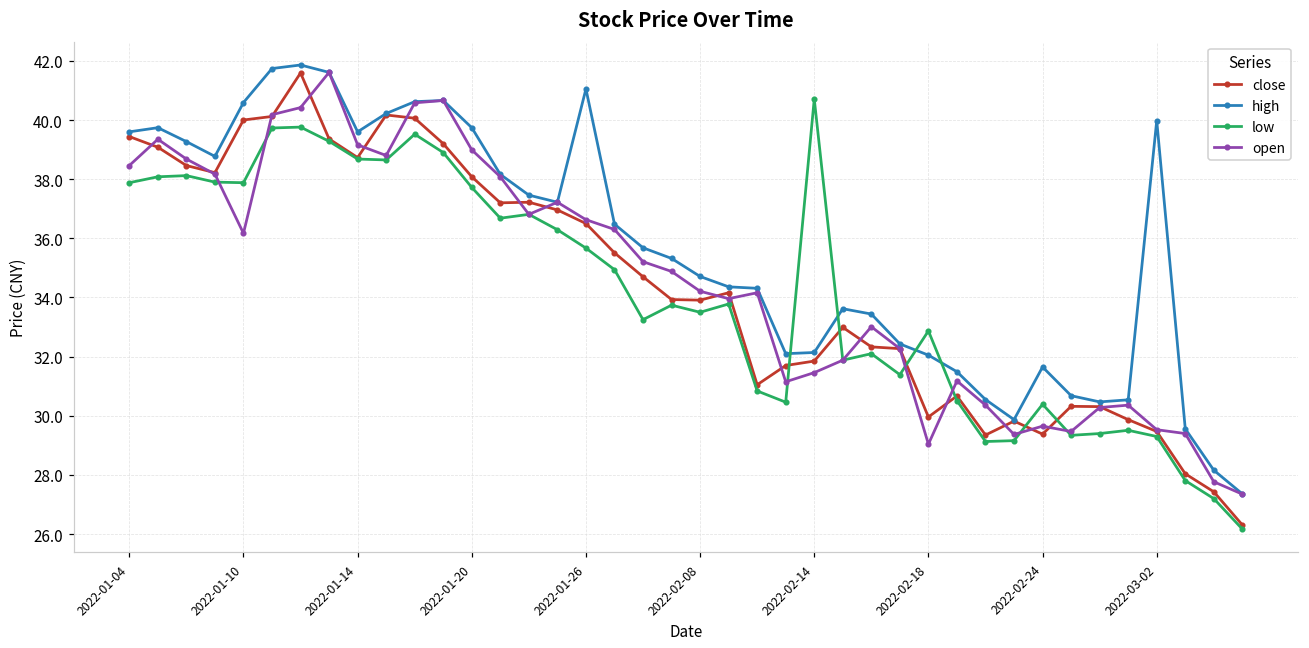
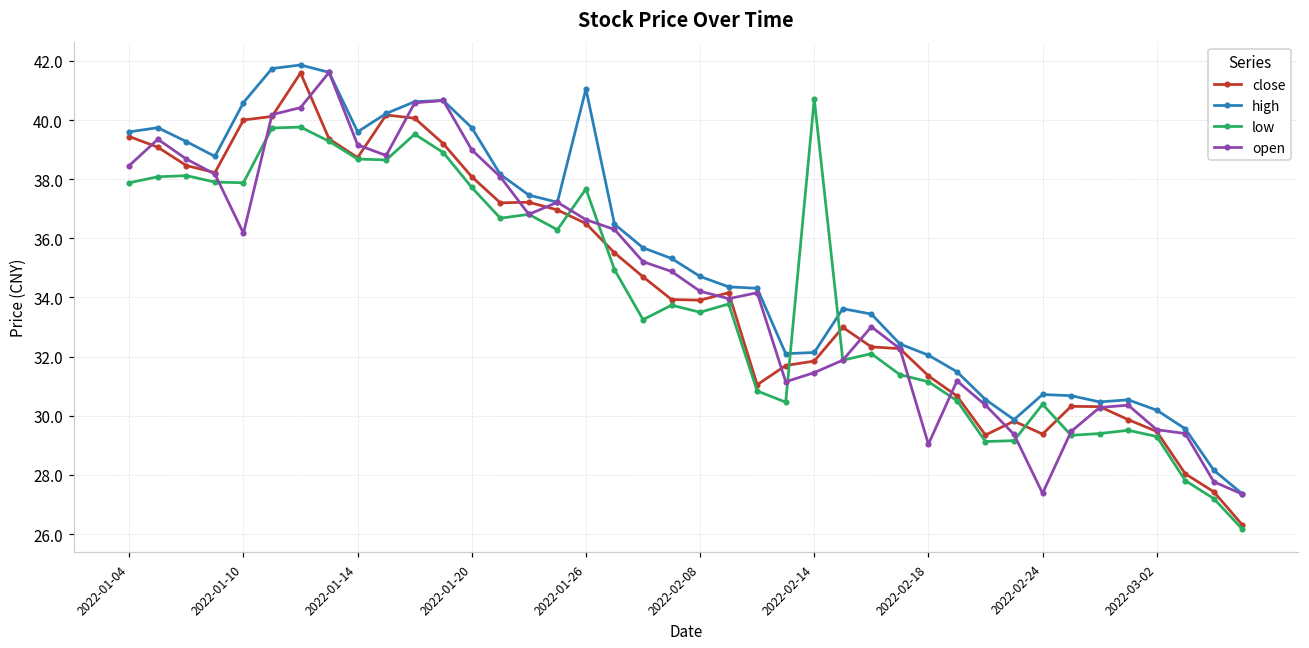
low, 2022-01-26: 35.7 -> 37.7
close, 2022-02-18: 30.0 -> 31.4
low, 2022-02-18: 32.9 -> 31.2
high, 2022-02-24: 31.7 -> 30.7
open, 2022-02-24: 29.7 -> 27.4
high, 2022-03-02: 40.0 -> 30.2
